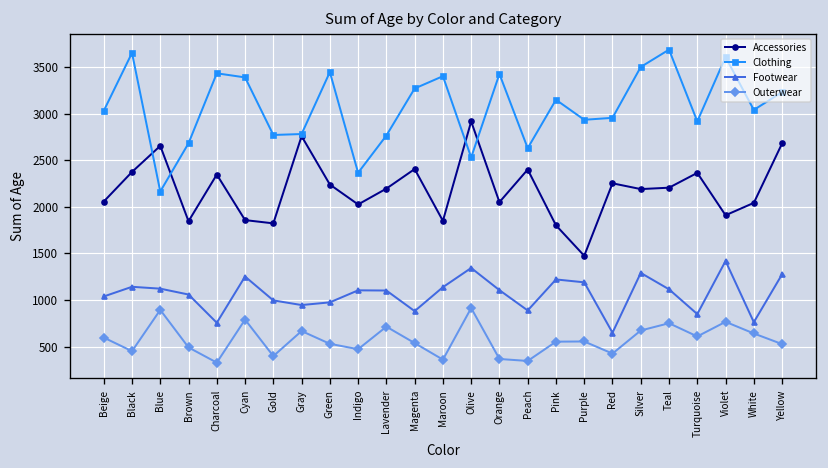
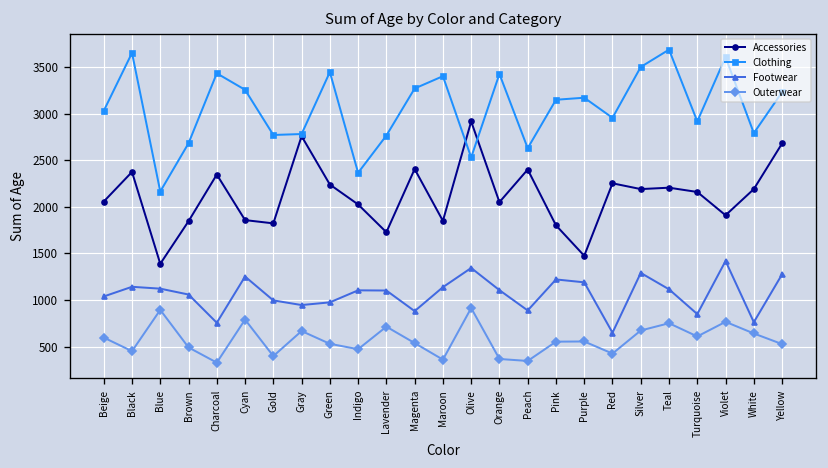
Accessories, Blue: 2700 -> 1400
Clothing, Cyan: 3400 -> 3300
Accessories, Lavender: 2200 -> 1700
Clothing, Purple: 2900 -> 3200
Accessories, Turquoise: 2400 -> 2200
Accessories, White: 2000 -> 2200
Clothing, White: 3000 -> 2800
